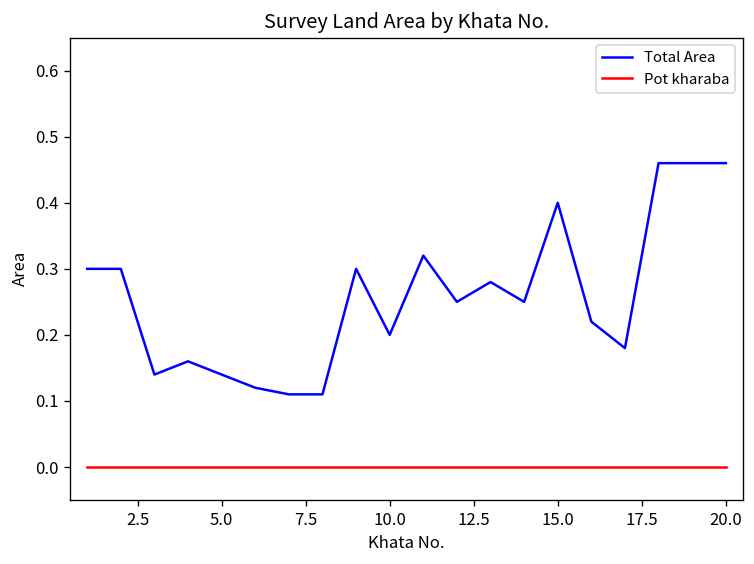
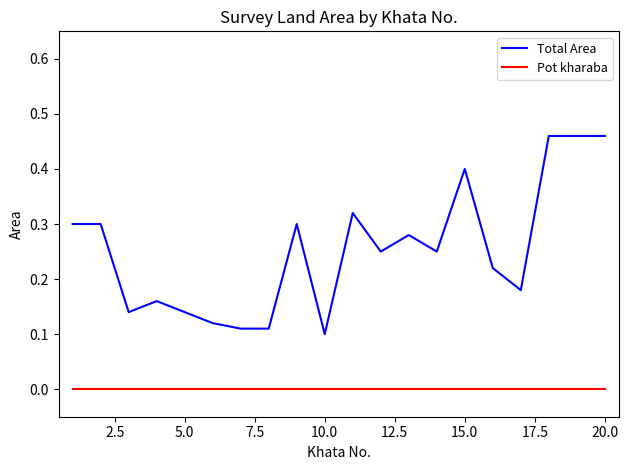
Total Area, 10.0: 0.2 -> 0.1
